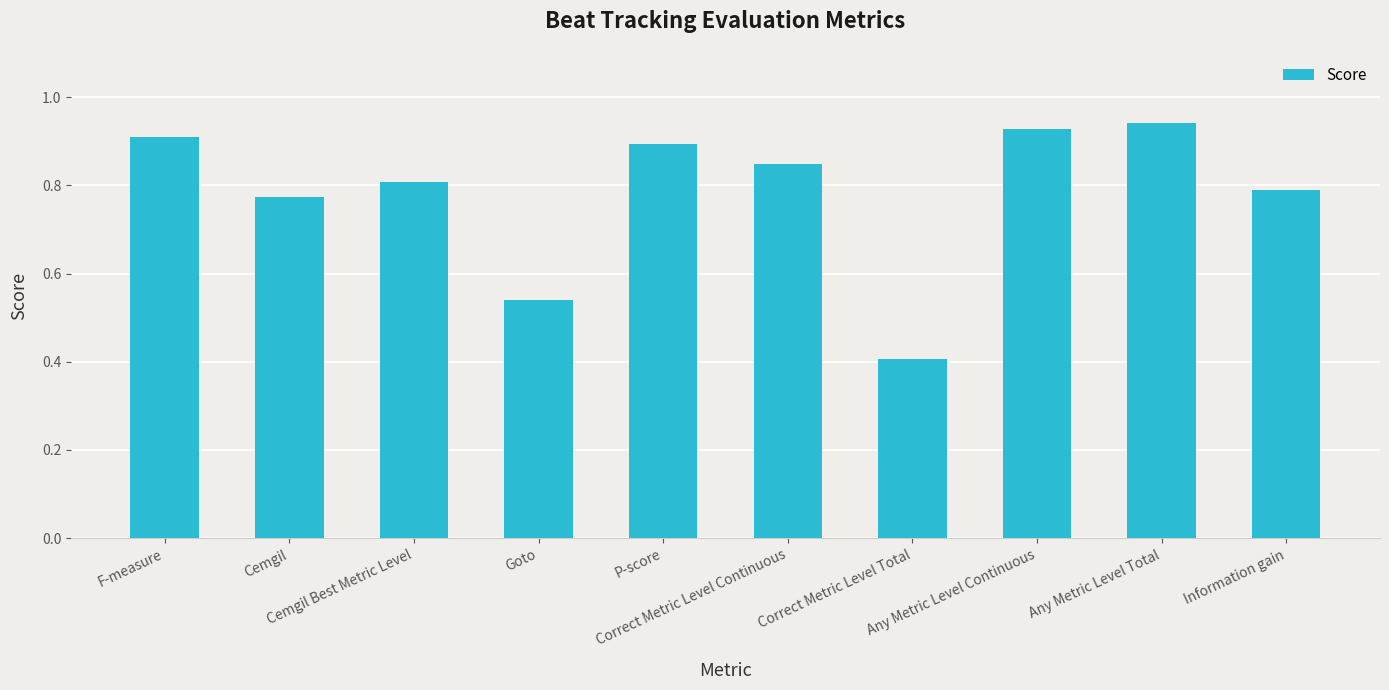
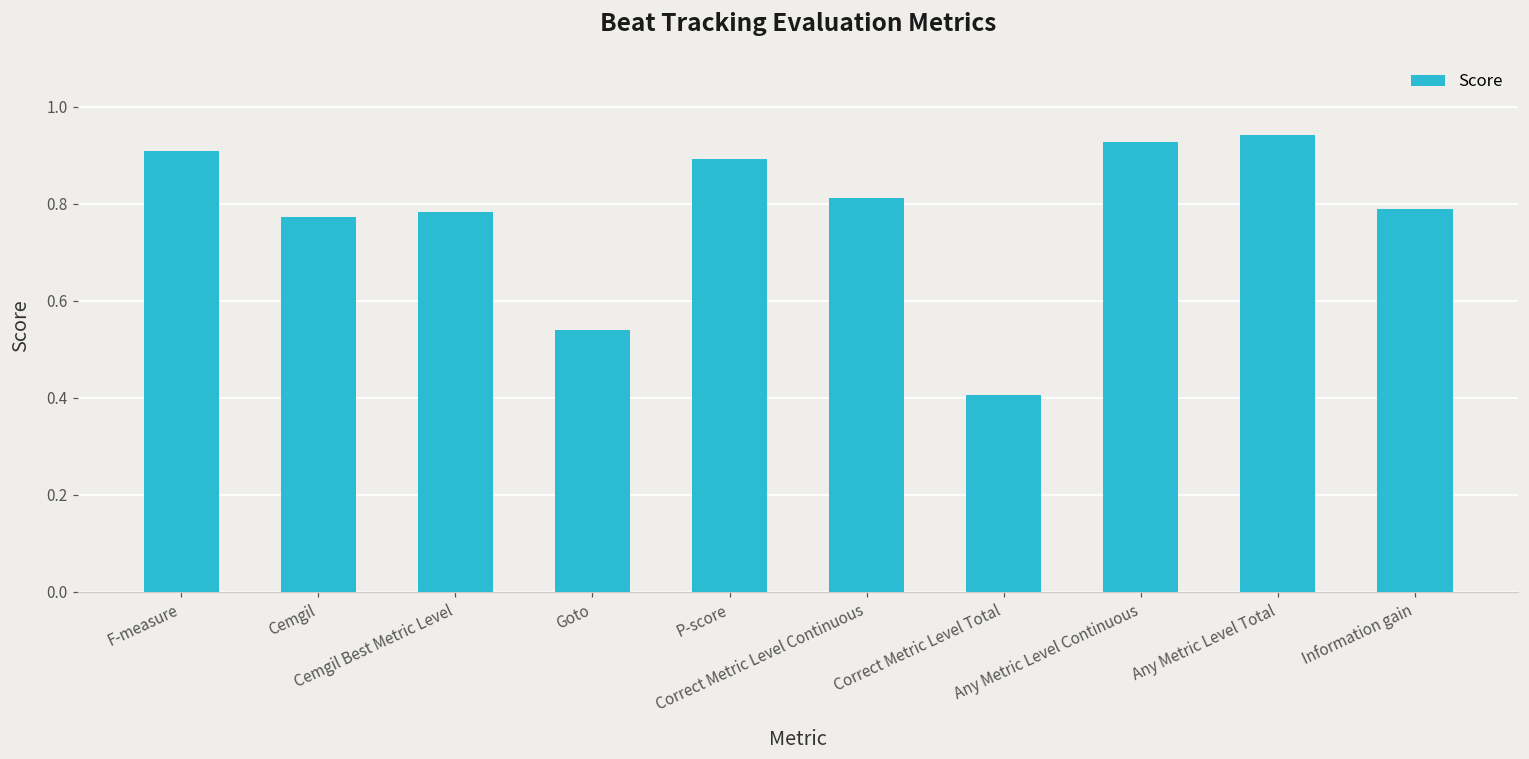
Cemgil Best Metric Level: 0.81 -> 0.78
Correct Metric Level Continuous: 0.85 -> 0.81
